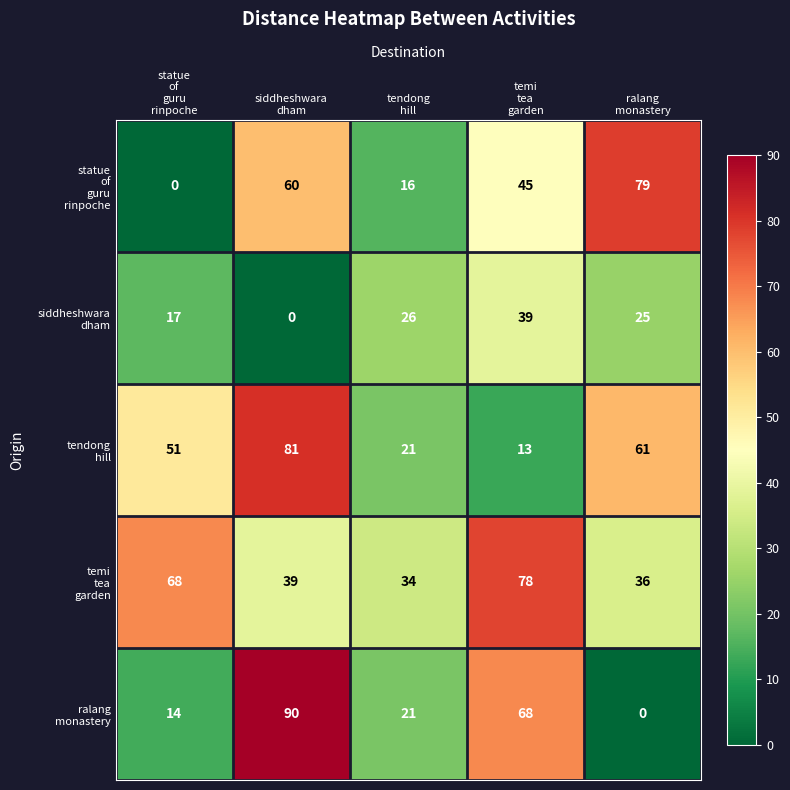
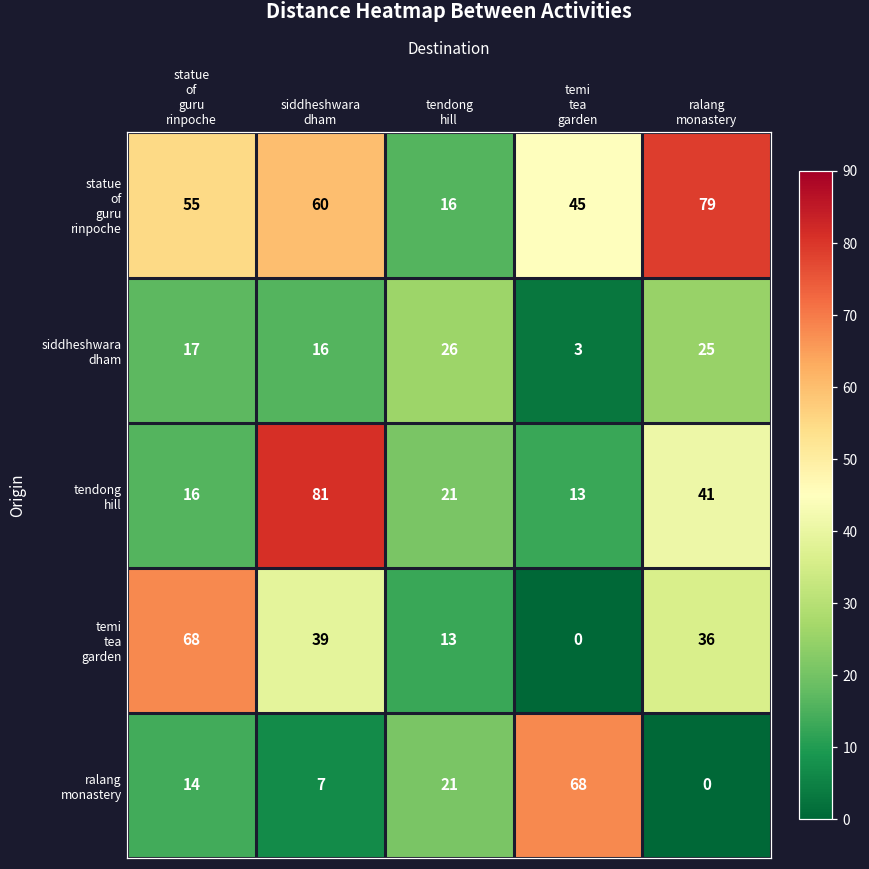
statue of guru rinpoche, statue of guru rinpoche: 0 -> 55
siddheshwara dham, siddheshwara dham: 0 -> 16
siddheshwara dham, temi tea garden: 39 -> 3
tendong hill, statue of guru rinpoche: 51 -> 16
tendong hill, ralang monastery: 61 -> 41
temi tea garden, tendong hill: 34 -> 13
temi tea garden, temi tea garden: 78 -> 0
ralang monastery, siddheshwara dham: 90 -> 7
